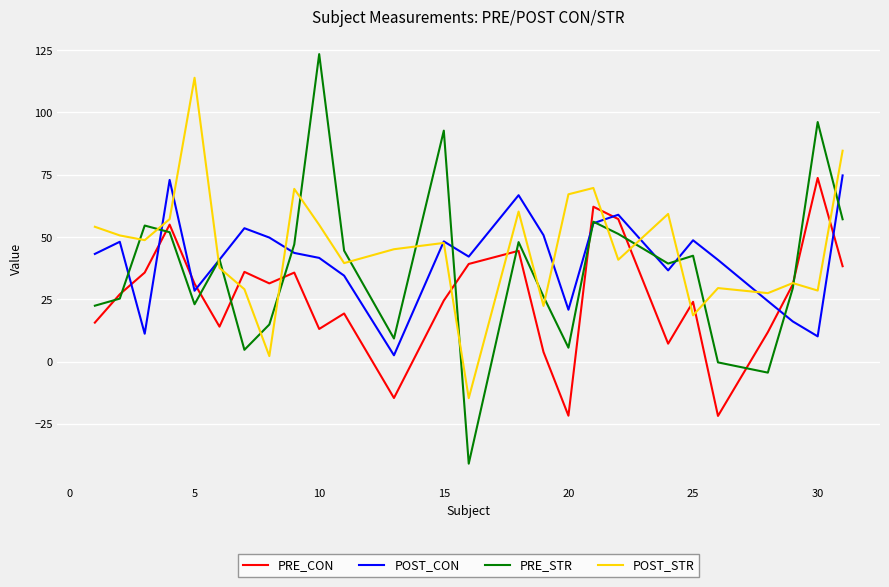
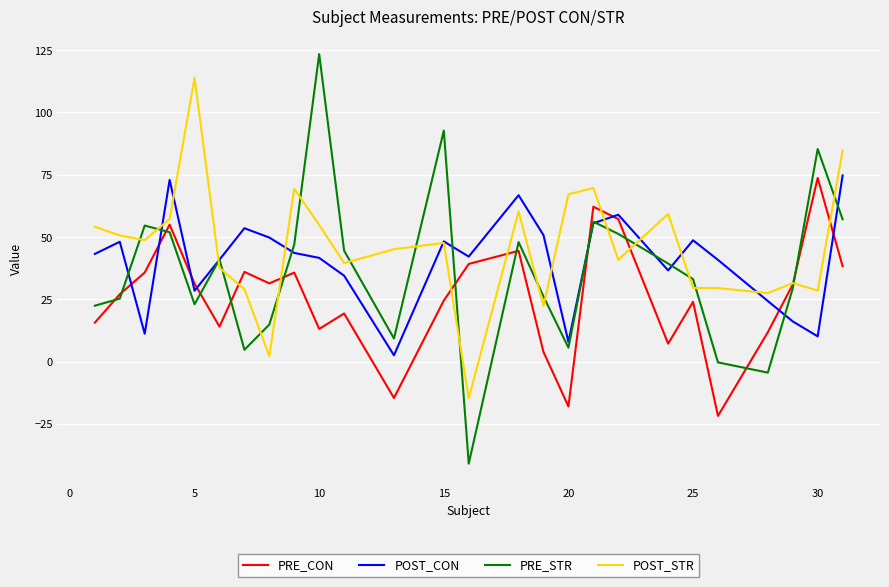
PRE_CON, 20: -22 -> -18
POST_CON, 20: 21 -> 8
PRE_STR, 25: 42 -> 33
POST_STR, 25: 19 -> 30
PRE_STR, 30: 96 -> 85
